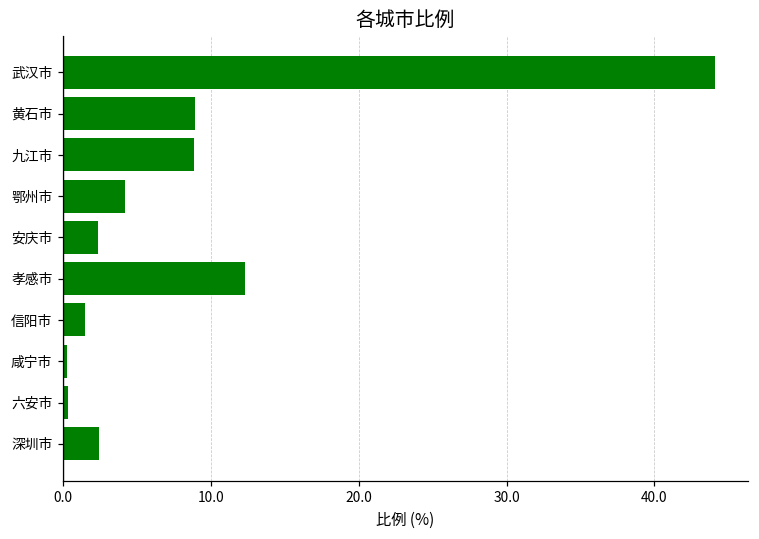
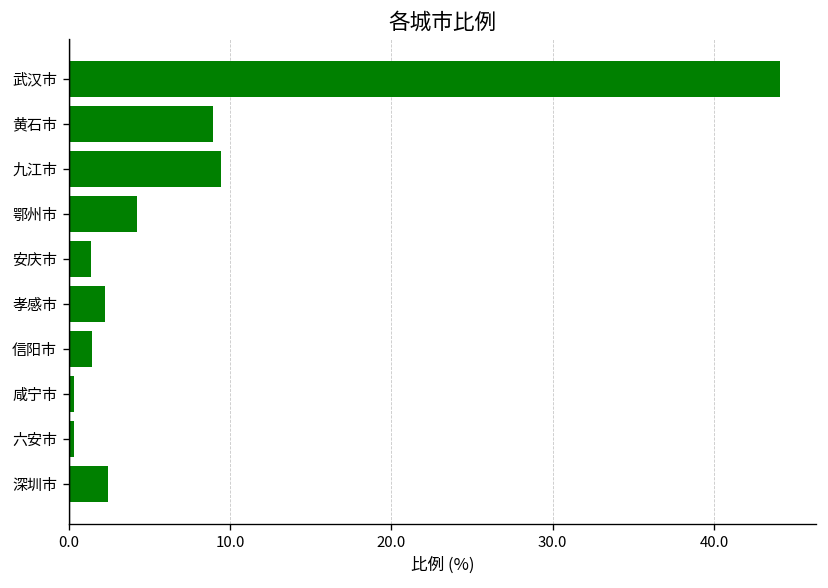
九江市: 8.9 -> 9.5
安庆市: 2.4 -> 1.4
孝感市: 12.3 -> 2.3
